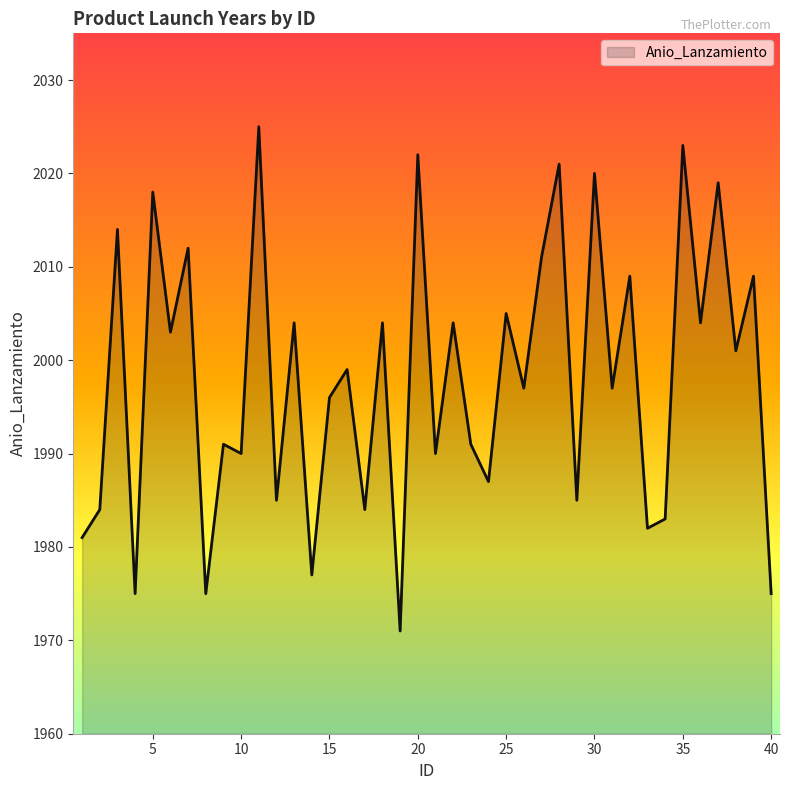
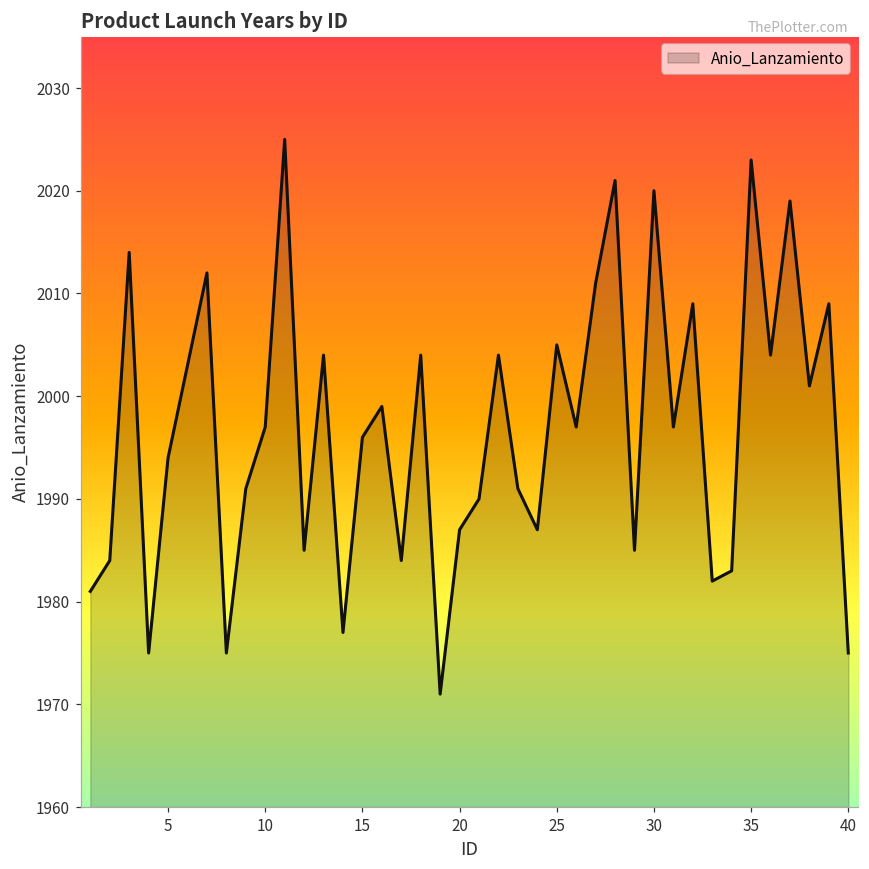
5: 2018 -> 1994
10: 1990 -> 1997
20: 2022 -> 1987
